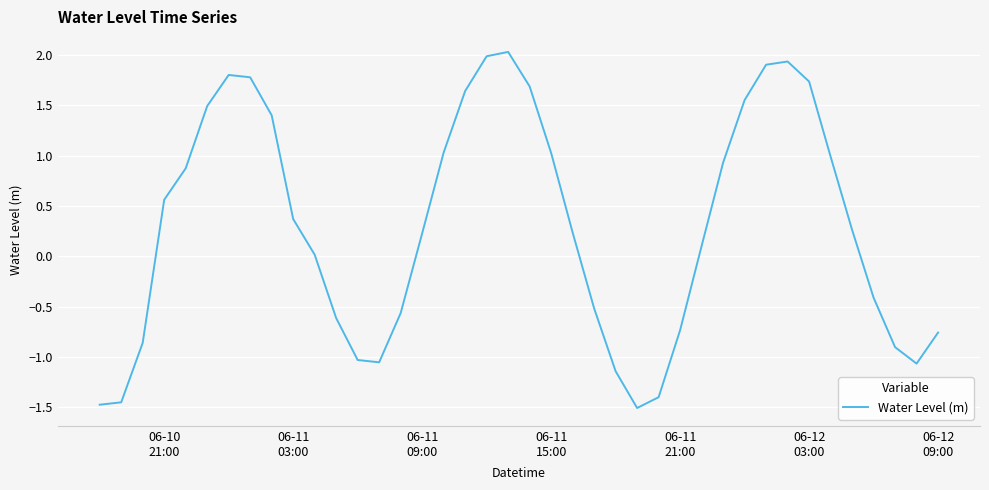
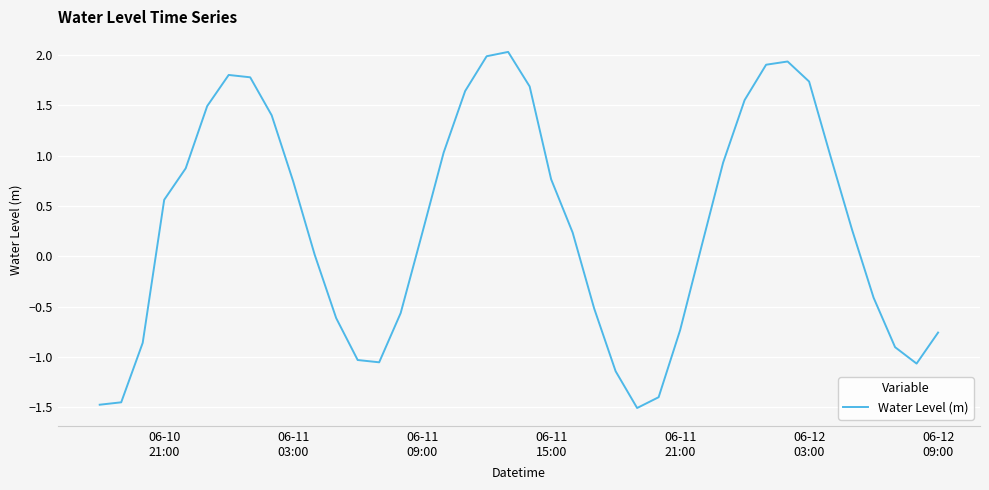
06-11 03:00: 0.37 -> 0.74
06-11 15:00: 1.03 -> 0.76
